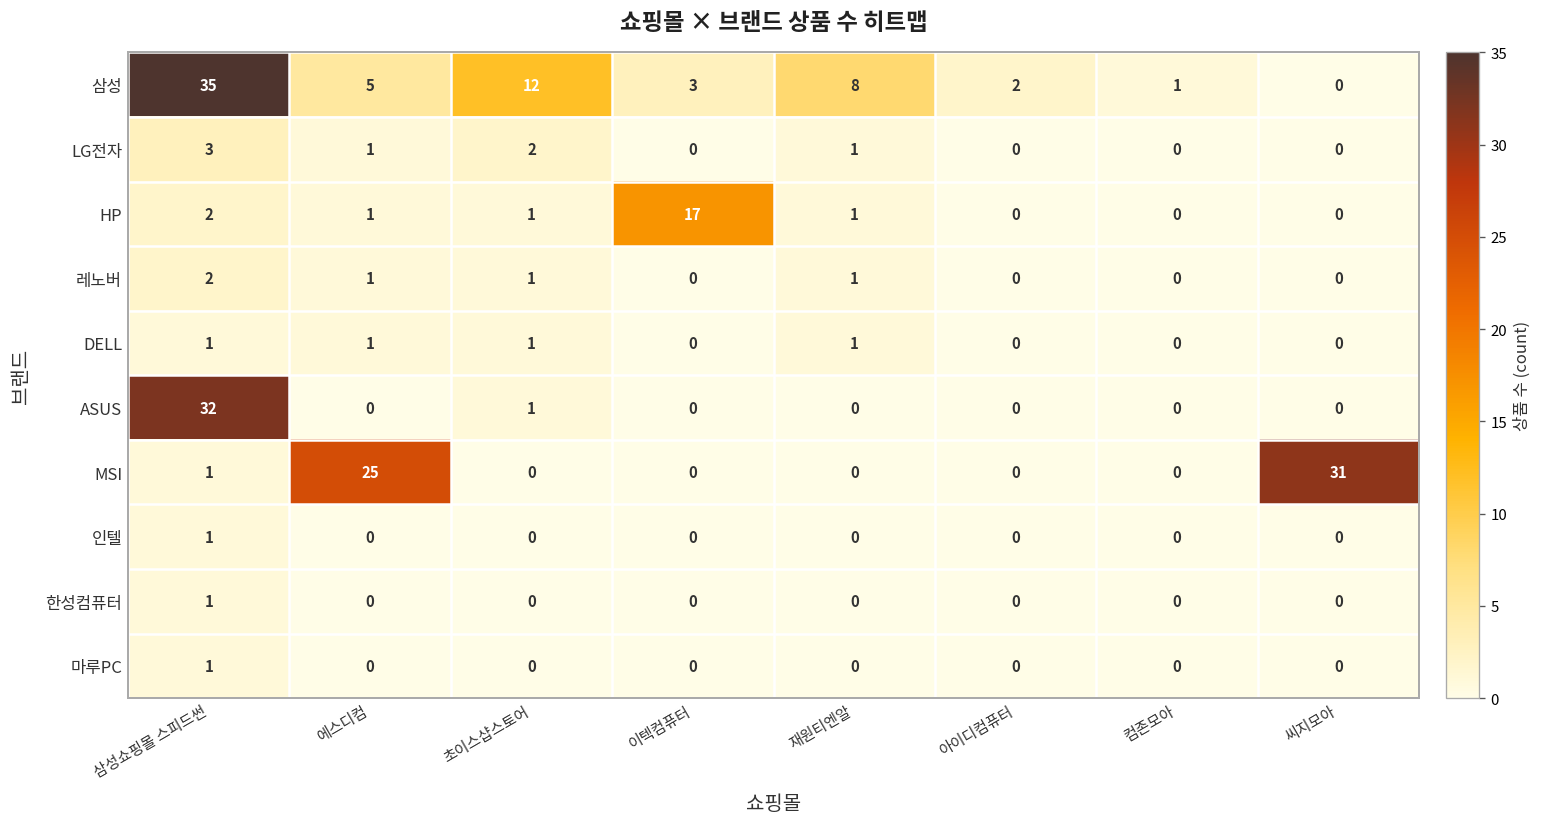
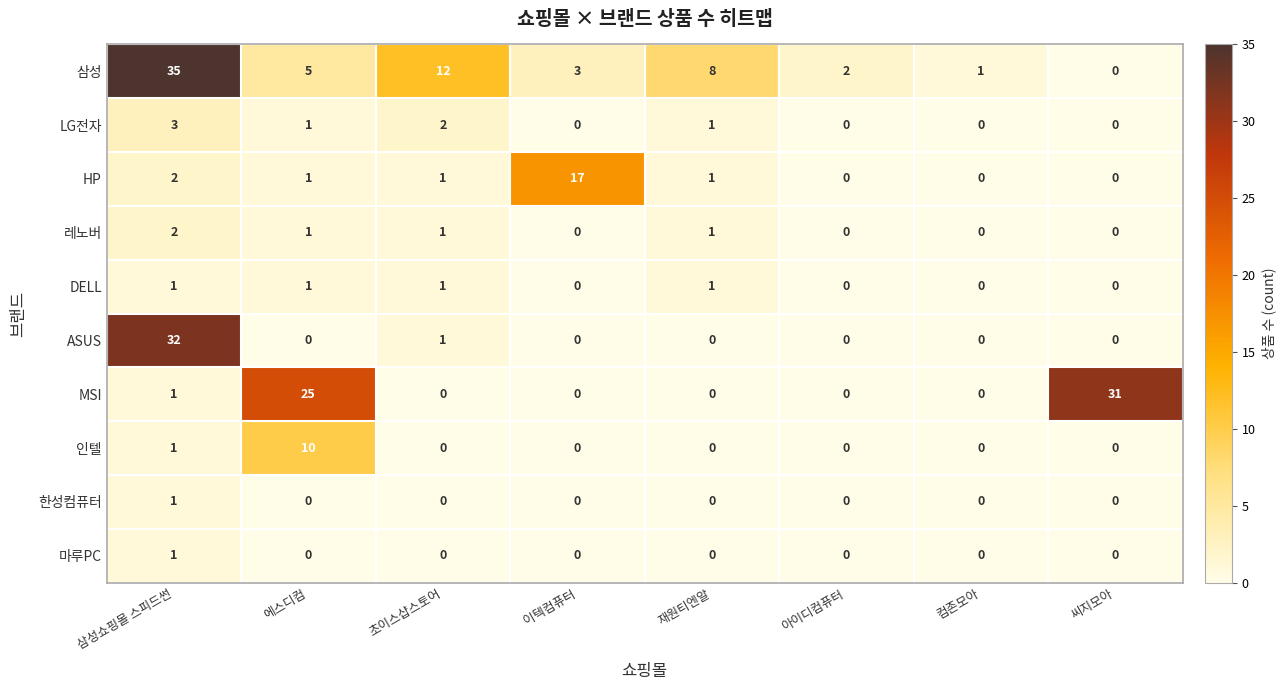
인텔, 에스디컴: 0 -> 10
